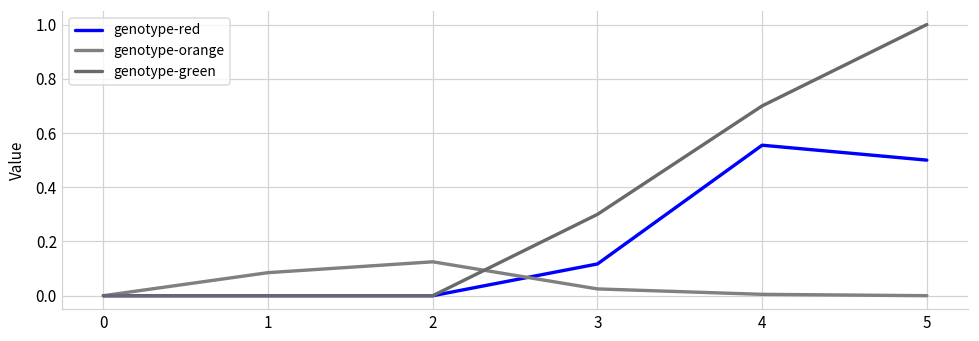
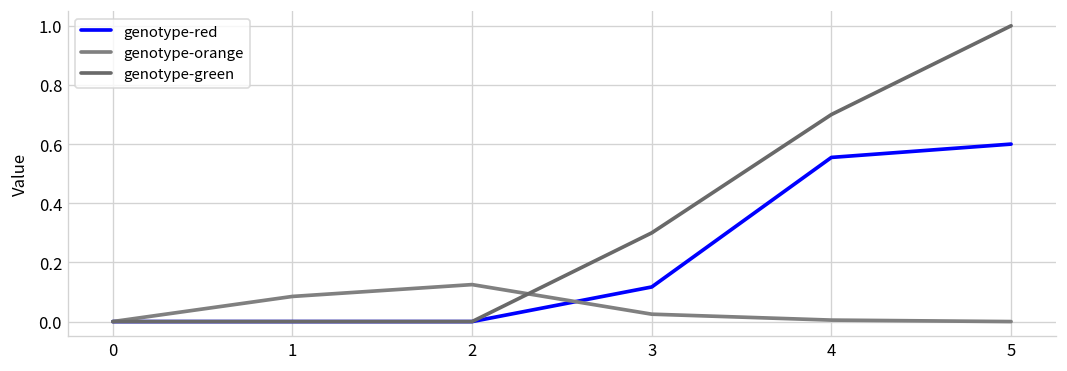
genotype-red, 5: 0.5 -> 0.6
